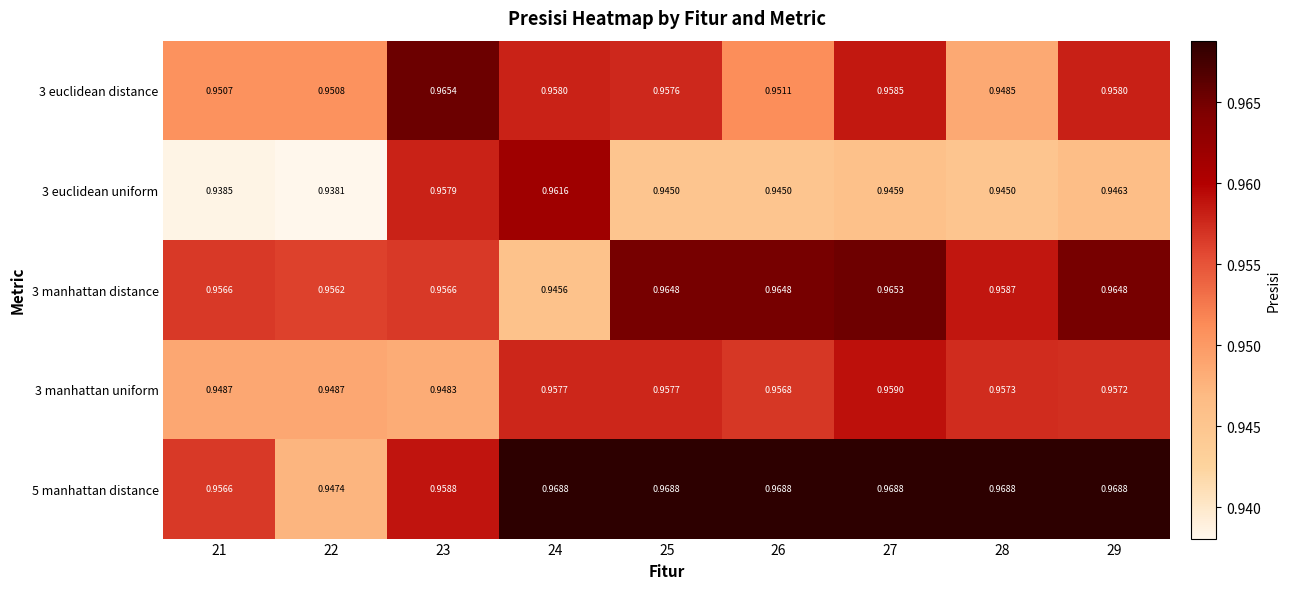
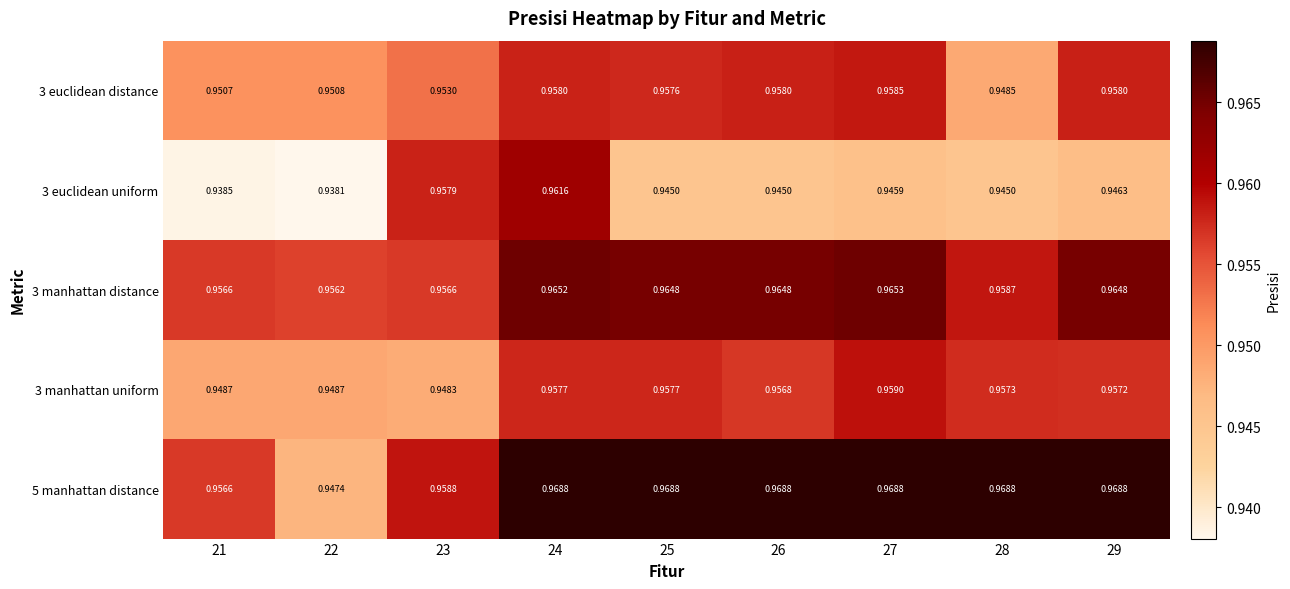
3 euclidean distance, 23: 0.9654 -> 0.9530
3 euclidean distance, 26: 0.9511 -> 0.9580
3 manhattan distance, 24: 0.9456 -> 0.9652
